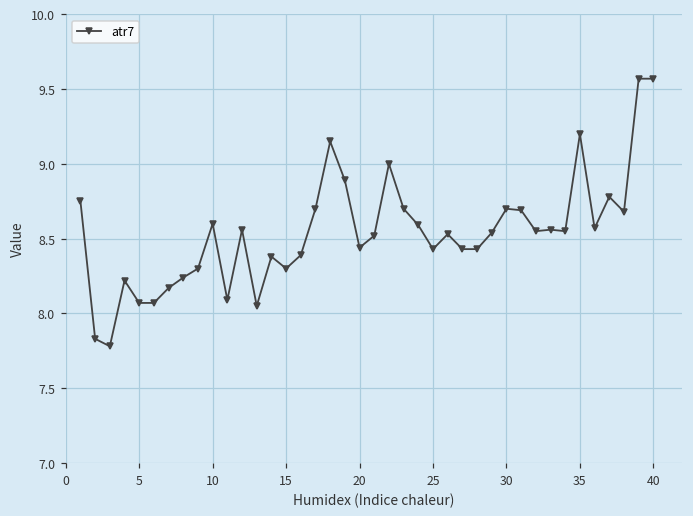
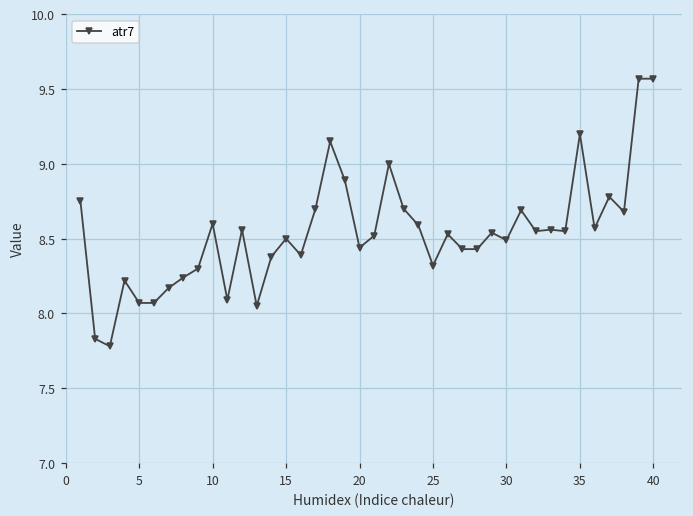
15: 8.3 -> 8.5
25: 8.43 -> 8.32
30: 8.70 -> 8.49
